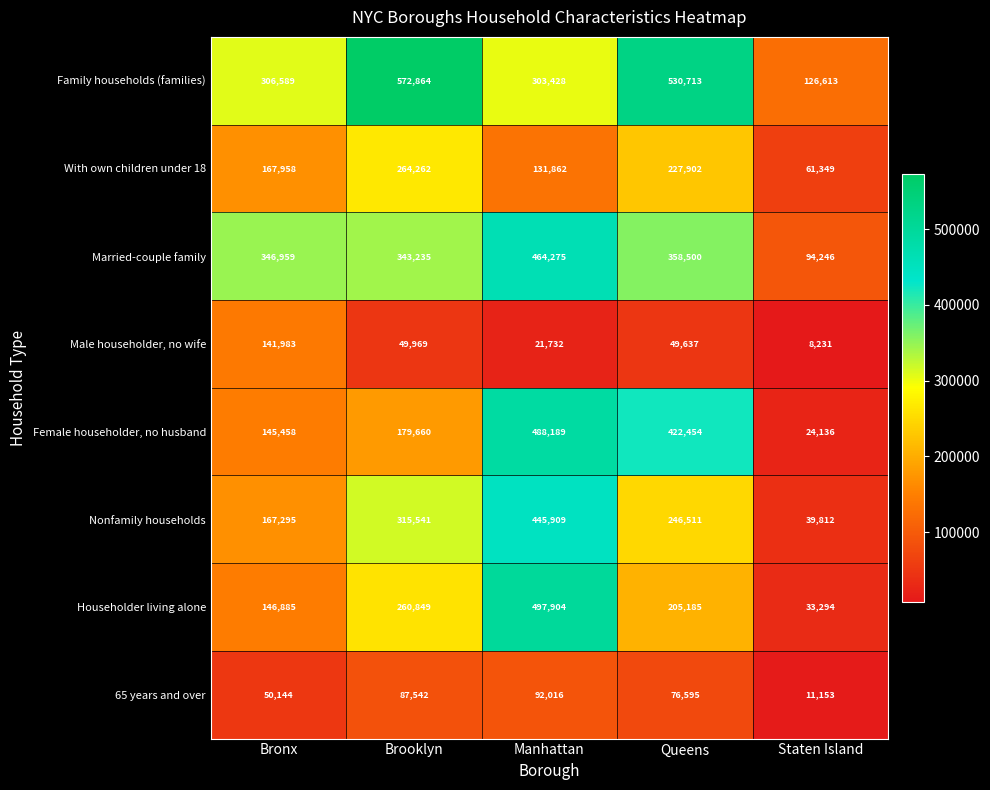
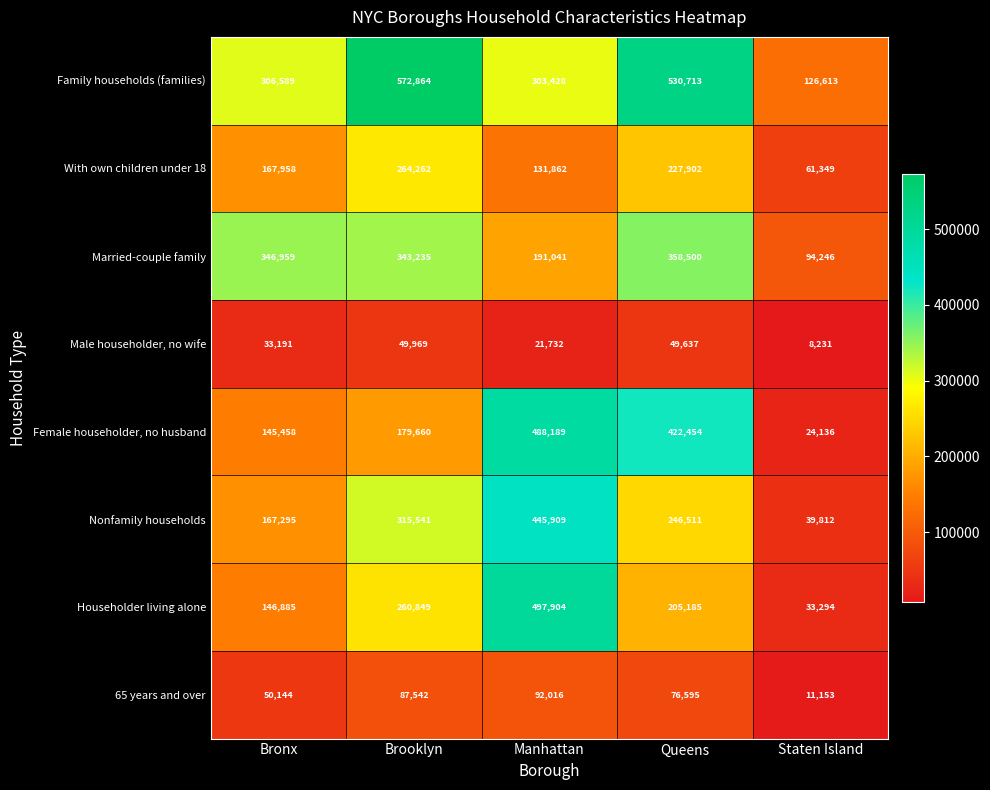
Married-couple family, Manhattan: 464,275 -> 191,041
Male householder, no wife, Bronx: 141,983 -> 33,191
